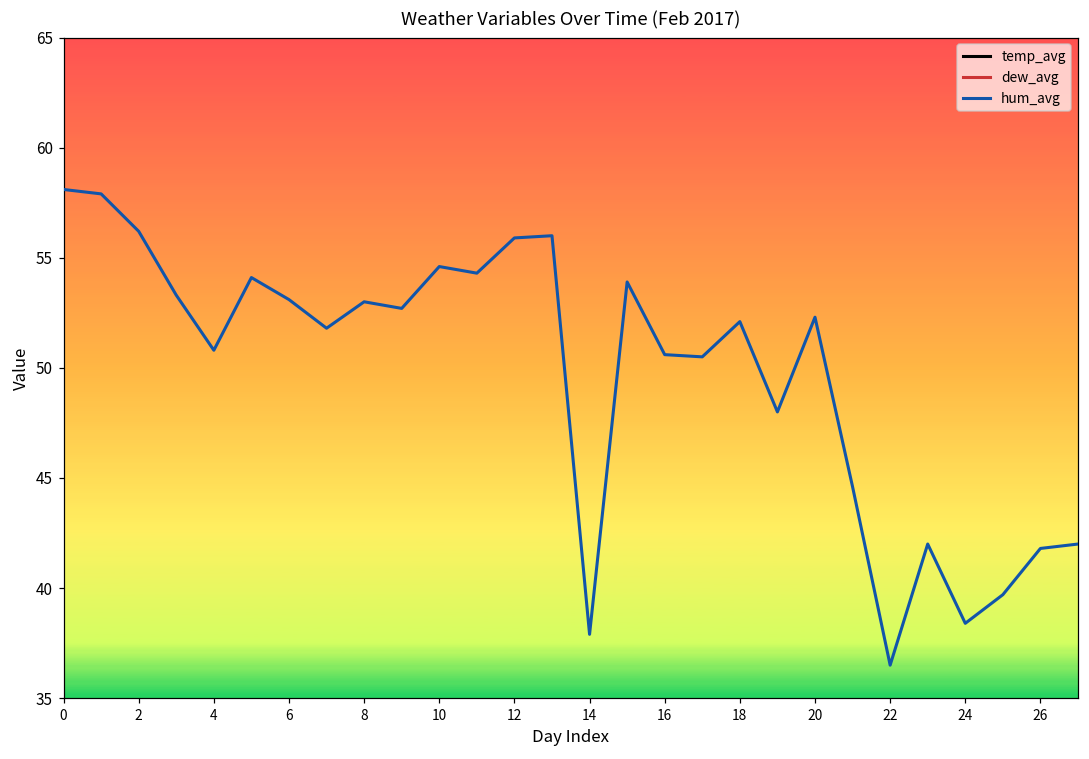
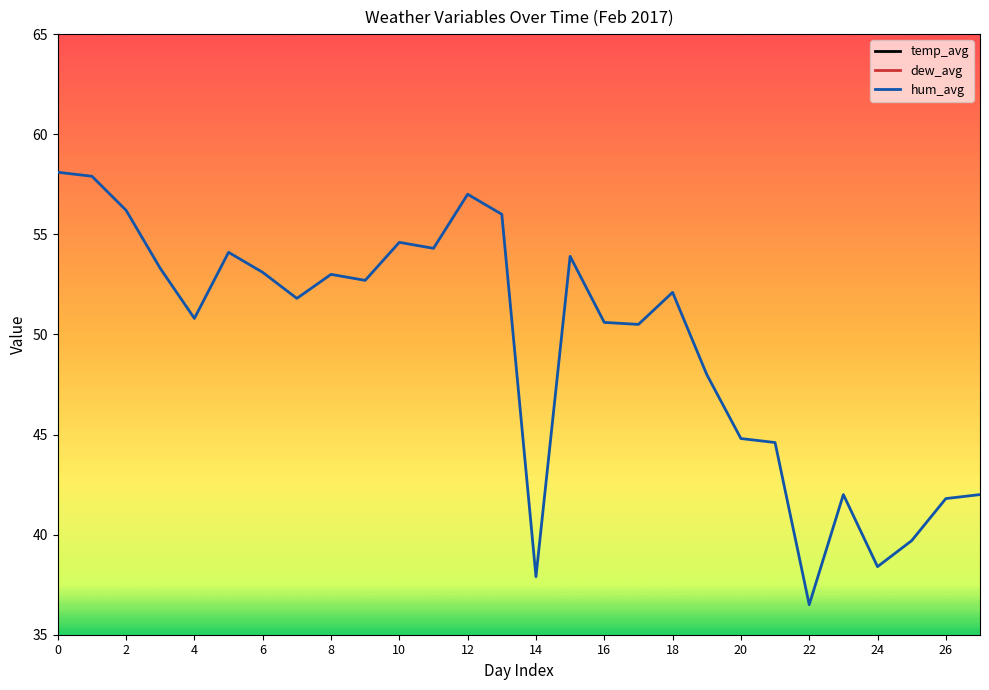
hum_avg, 12: 55.9 -> 57.0
hum_avg, 20: 52.3 -> 44.8
